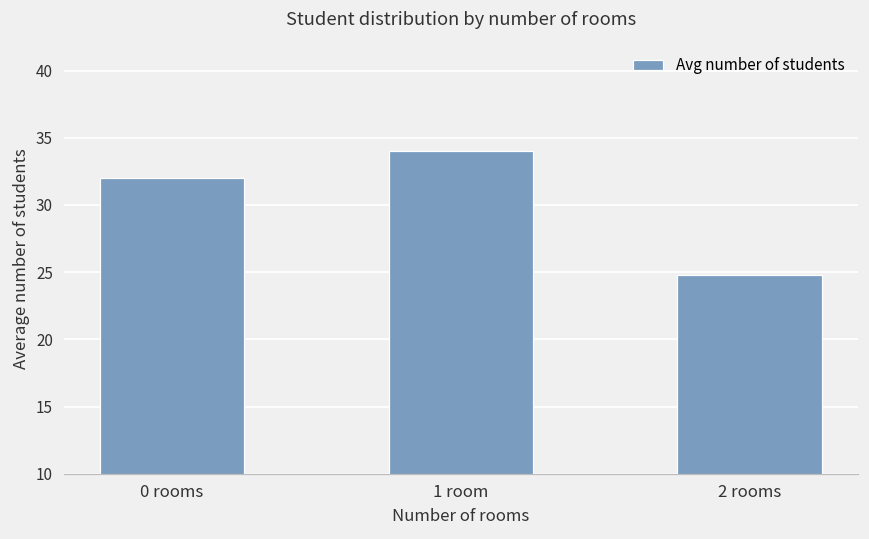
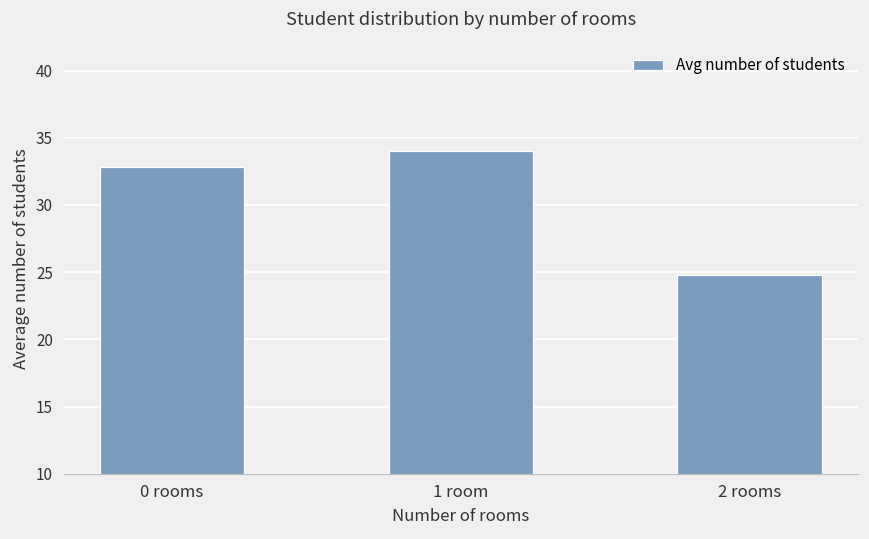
0 rooms: 32.0 -> 32.8
